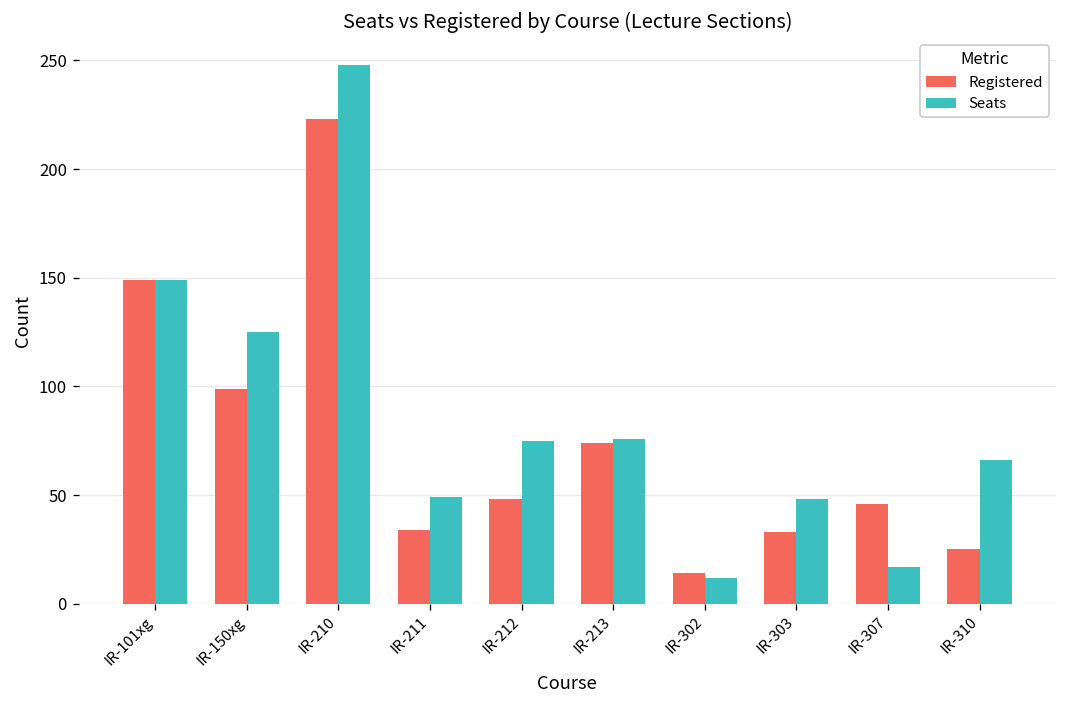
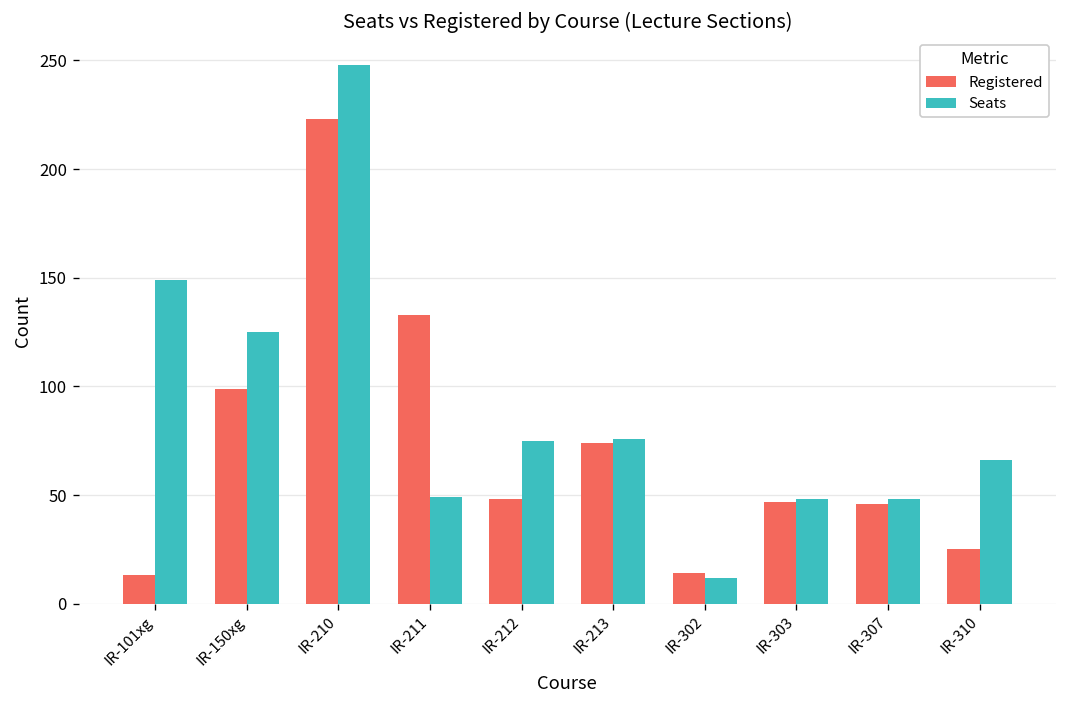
Registered, IR-101xg: 149 -> 13
Registered, IR-211: 34 -> 133
Registered, IR-303: 33 -> 47
Seats, IR-307: 17 -> 48
